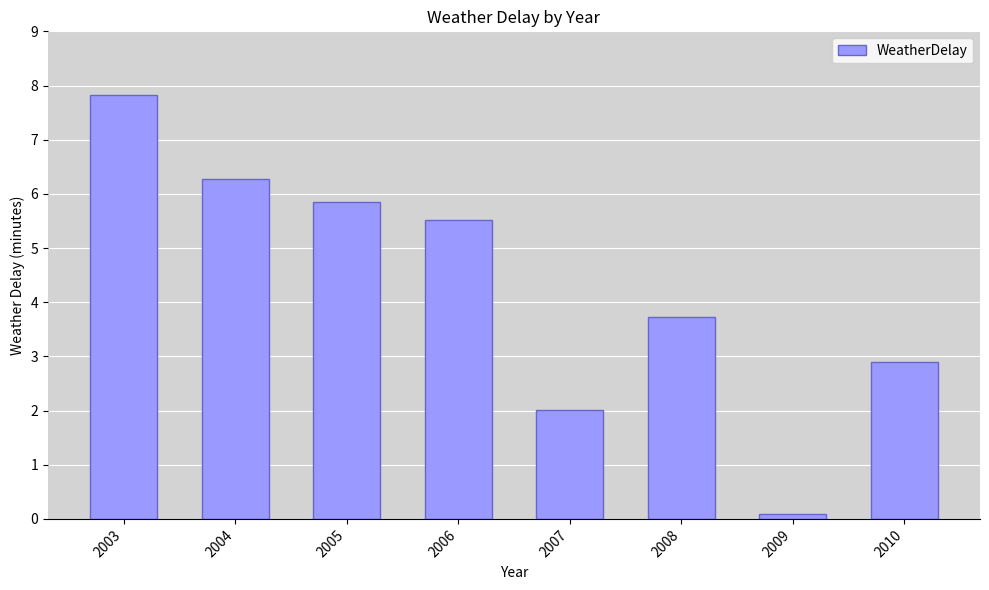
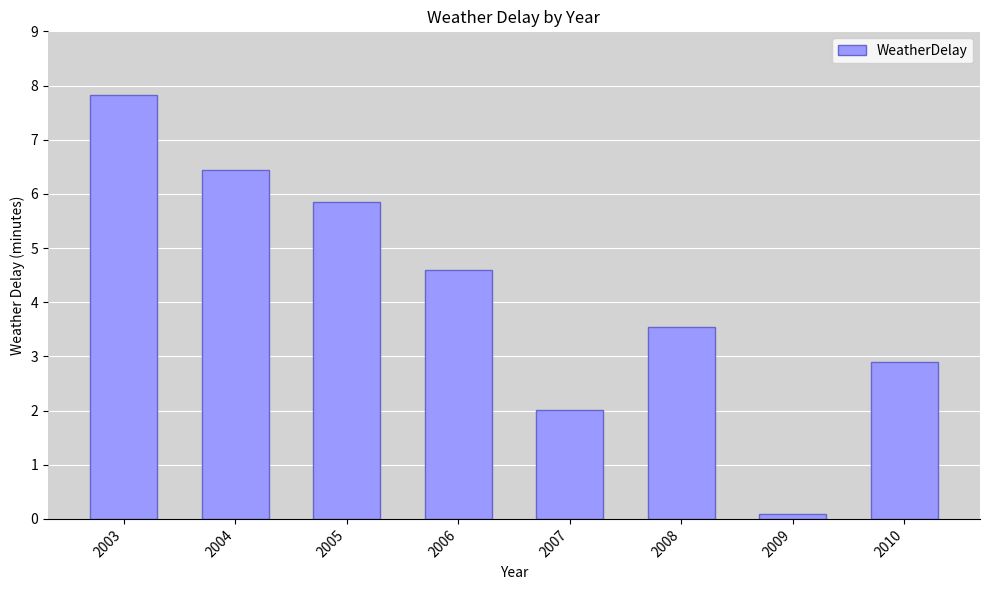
2004: 6.3 -> 6.4
2006: 5.5 -> 4.6
2008: 3.7 -> 3.5
